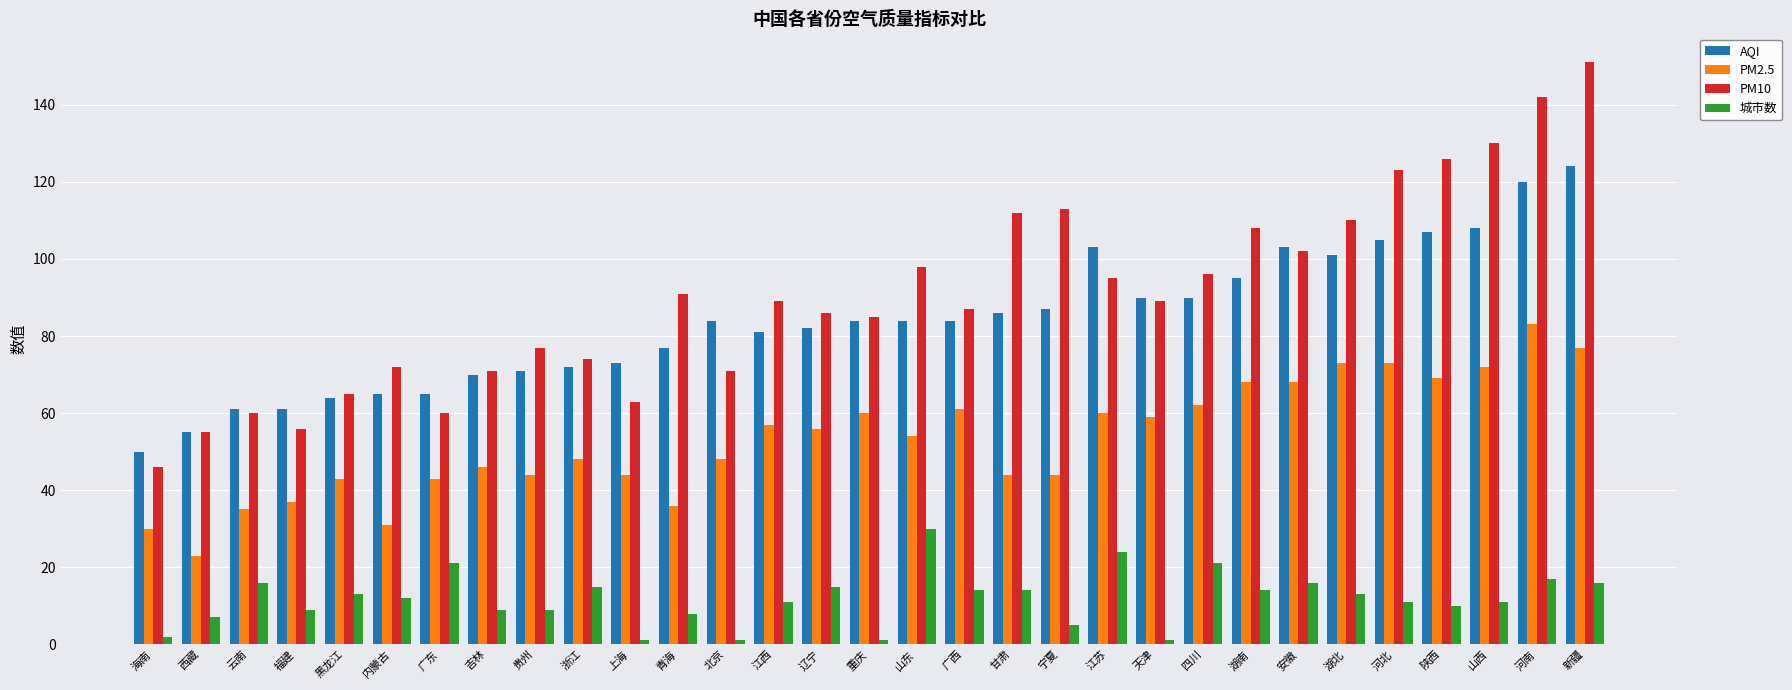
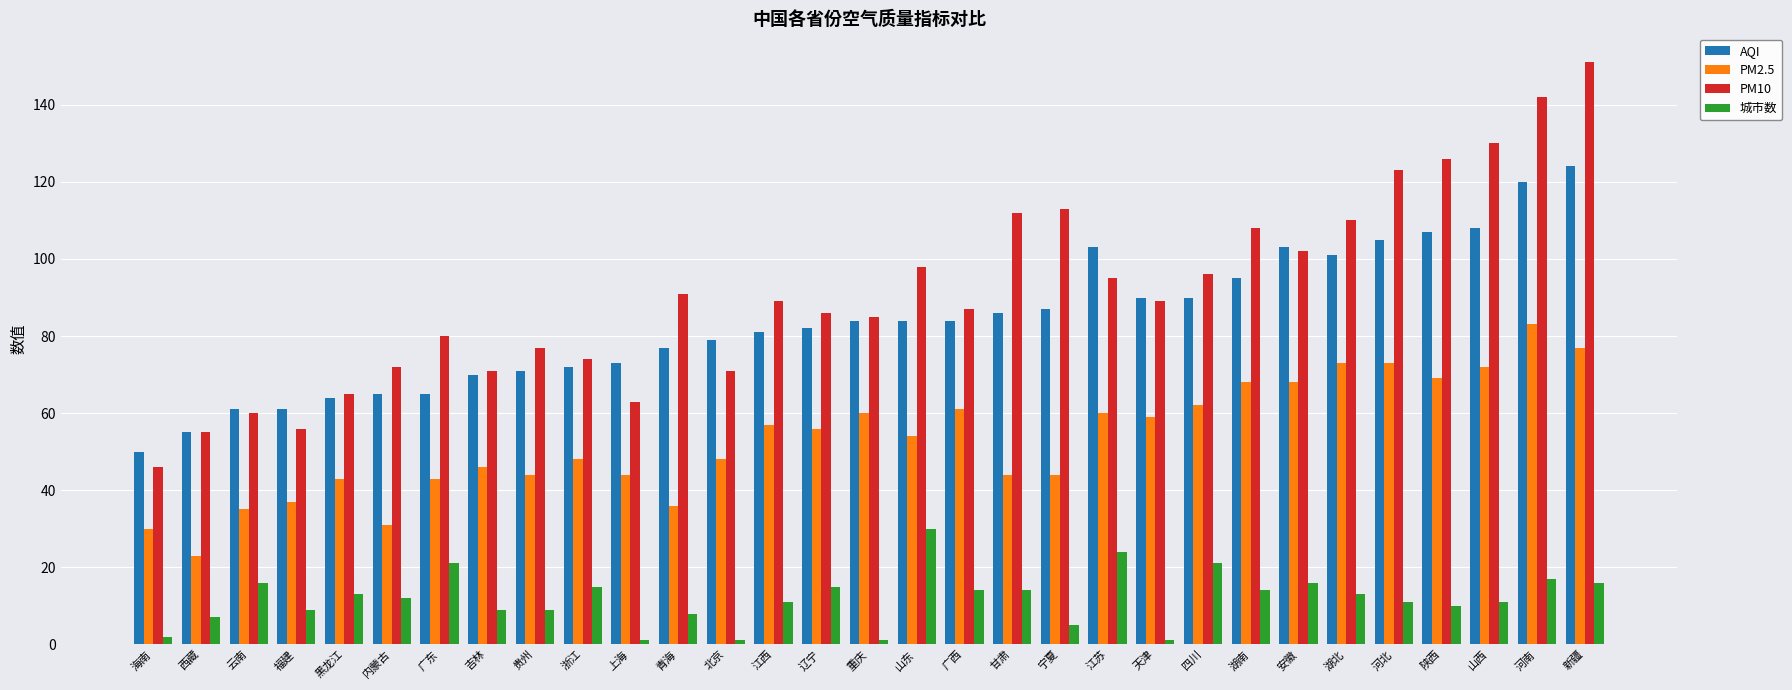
PM10, 广东: 60 -> 80
AQI, 北京: 84 -> 79
